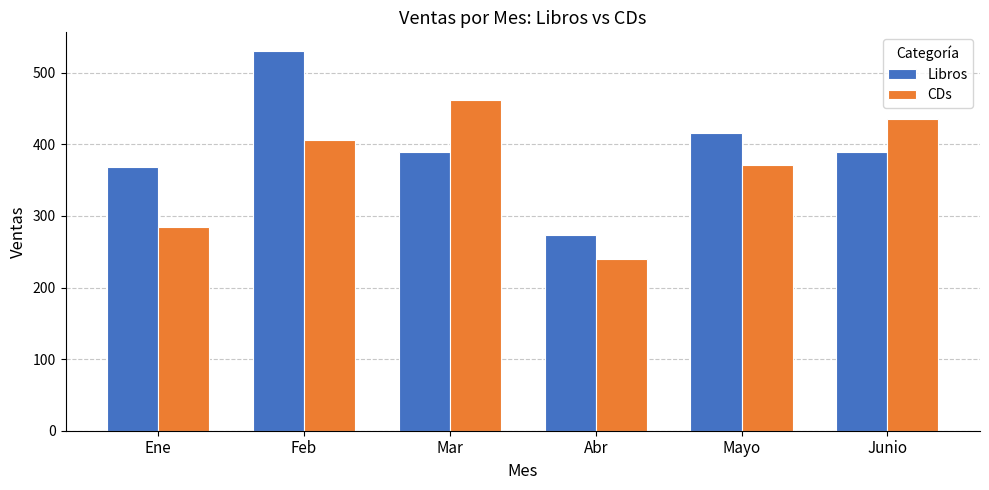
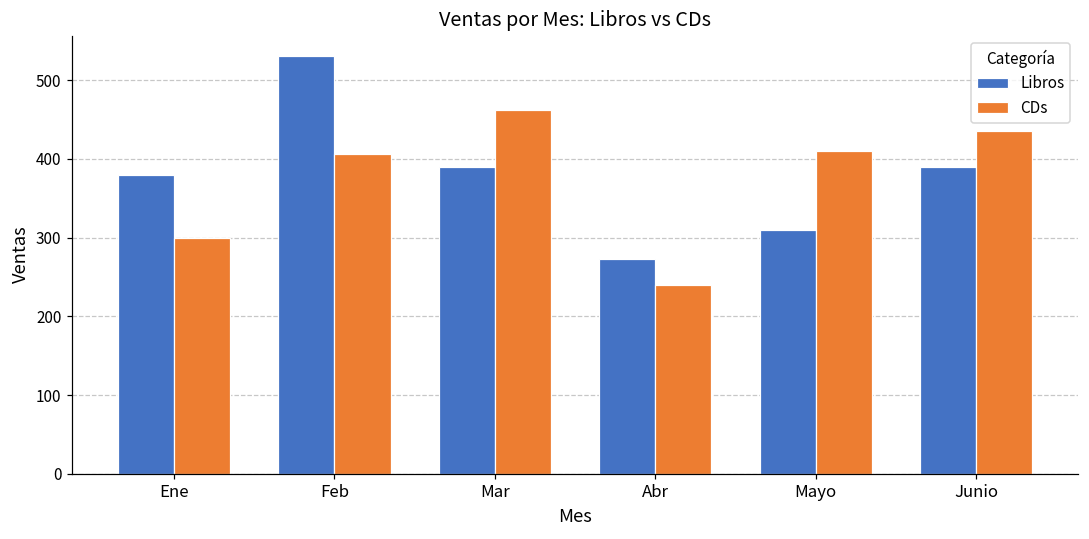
Libros, Ene: 370 -> 380
CDs, Ene: 280 -> 300
Libros, Mayo: 420 -> 310
CDs, Mayo: 370 -> 410
